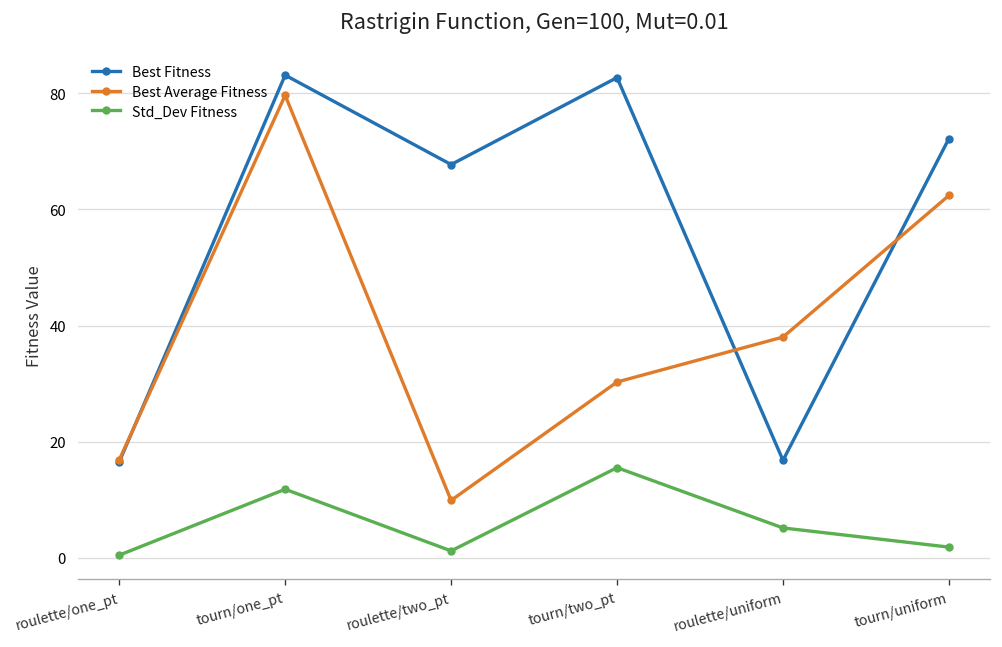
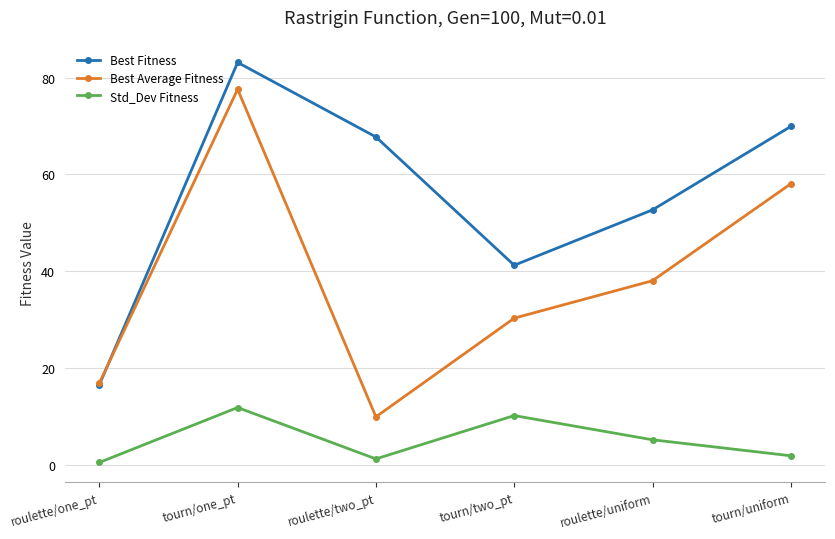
Best Average Fitness, tourn/one_pt: 80 -> 78
Best Fitness, tourn/two_pt: 83 -> 41
Std_Dev Fitness, tourn/two_pt: 16 -> 10
Best Fitness, roulette/uniform: 17 -> 53
Best Fitness, tourn/uniform: 72 -> 70
Best Average Fitness, tourn/uniform: 62 -> 58
